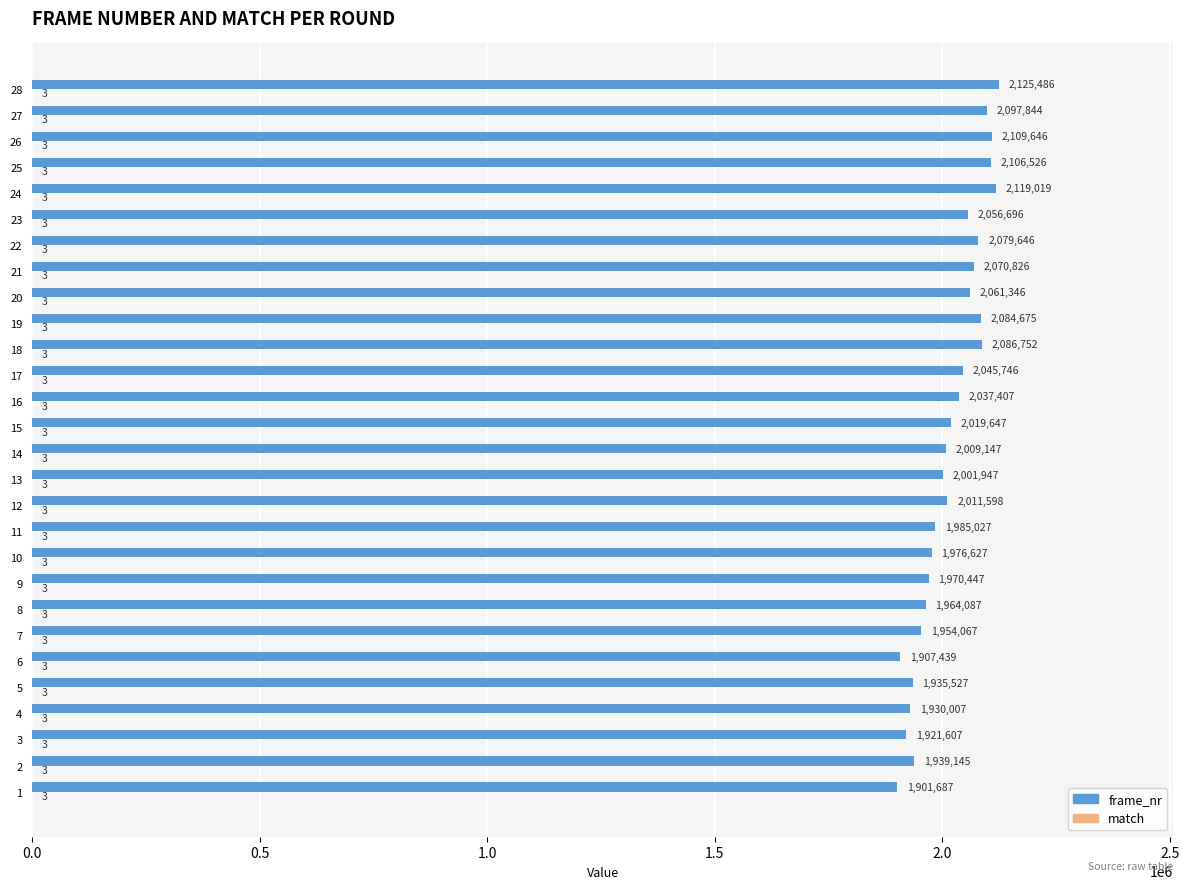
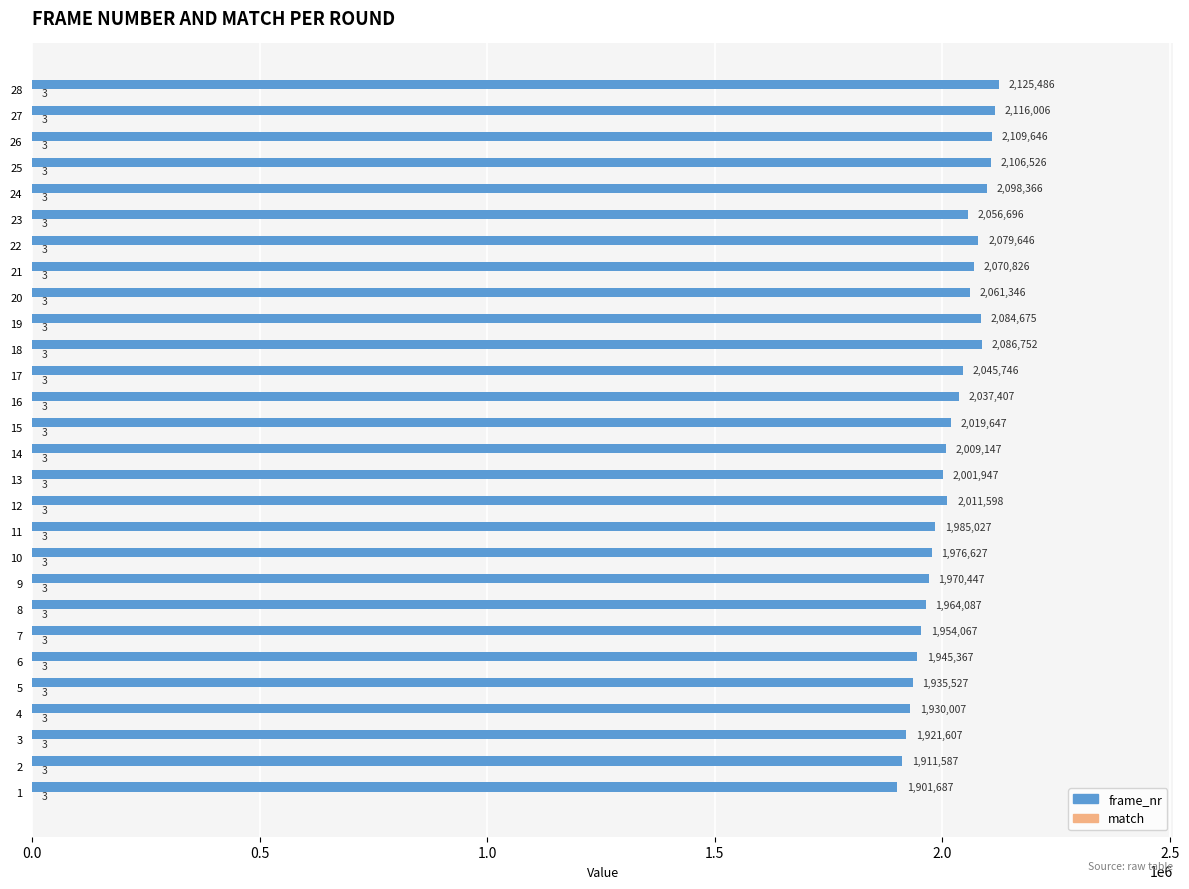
frame_nr, 27: 2,097,844 -> 2,116,006
frame_nr, 24: 2,119,019 -> 2,098,366
frame_nr, 6: 1,907,439 -> 1,945,367
frame_nr, 2: 1,939,145 -> 1,911,587
